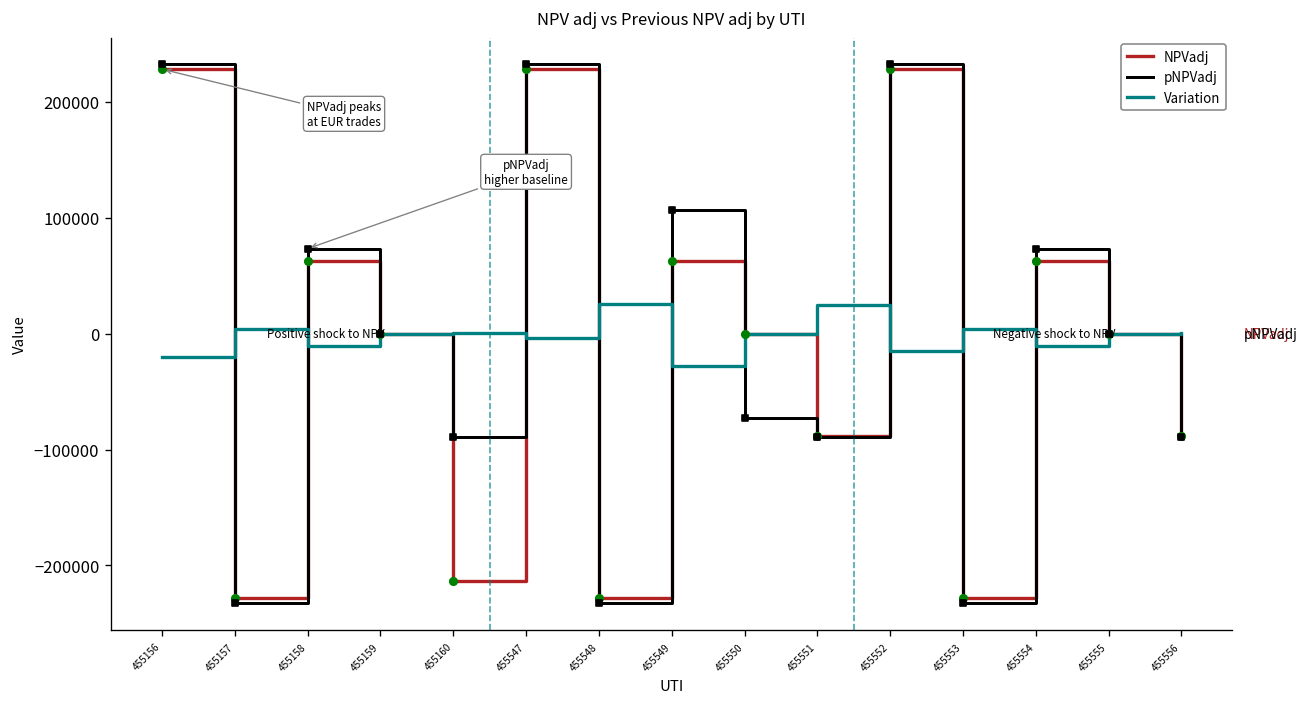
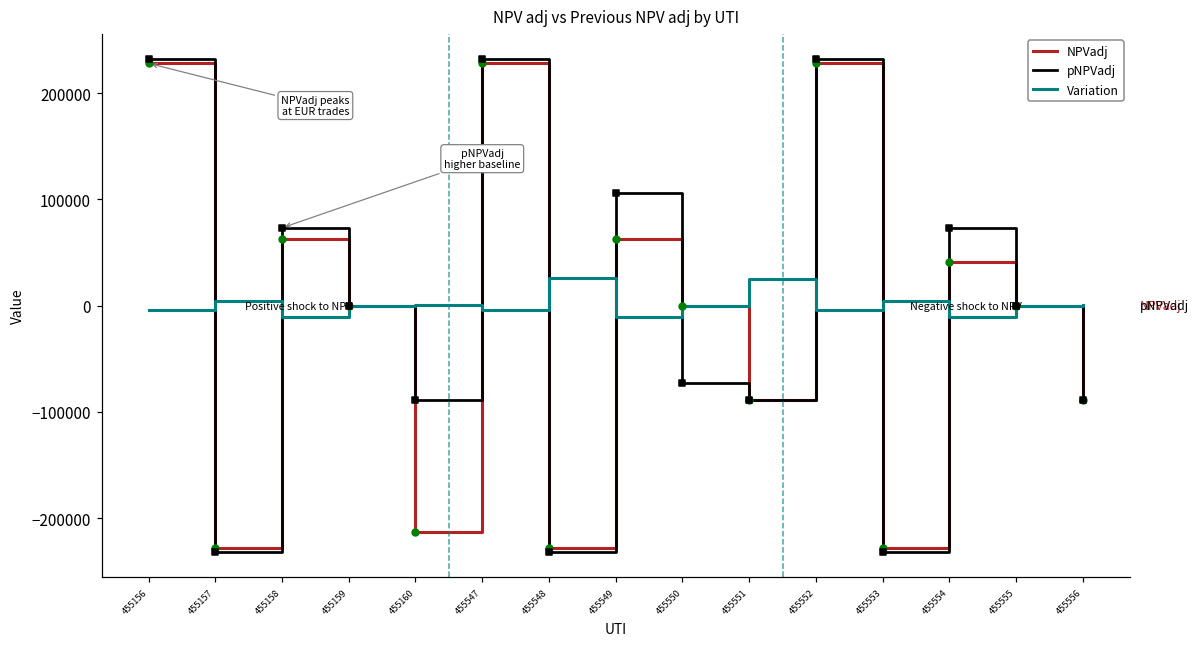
Variation, 455156: -20000 -> 0
Variation, 455549: -30000 -> -10000
Variation, 455552: -10000 -> 0
NPVadj, 455554: 60000 -> 40000
